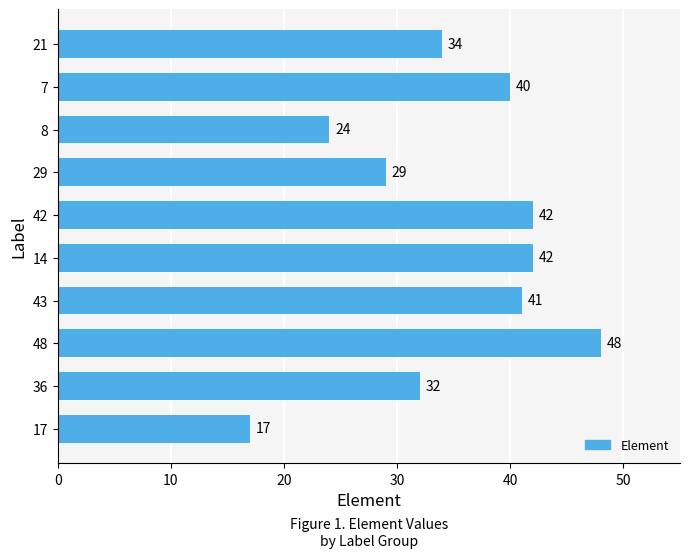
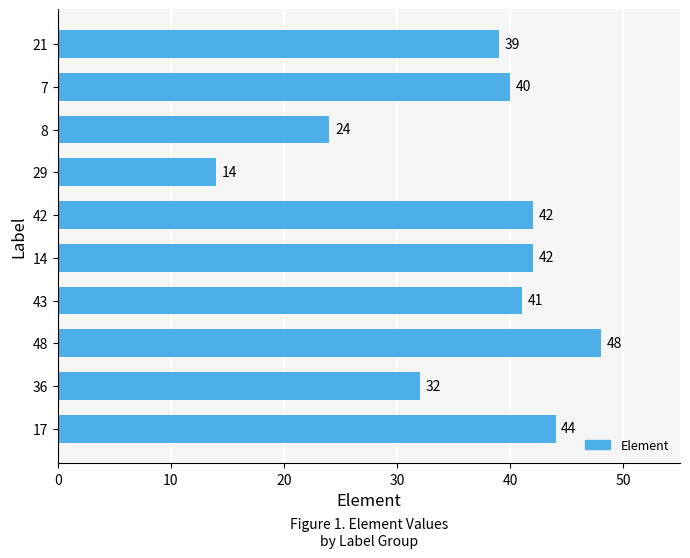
21: 34 -> 39
29: 29 -> 14
17: 17 -> 44
